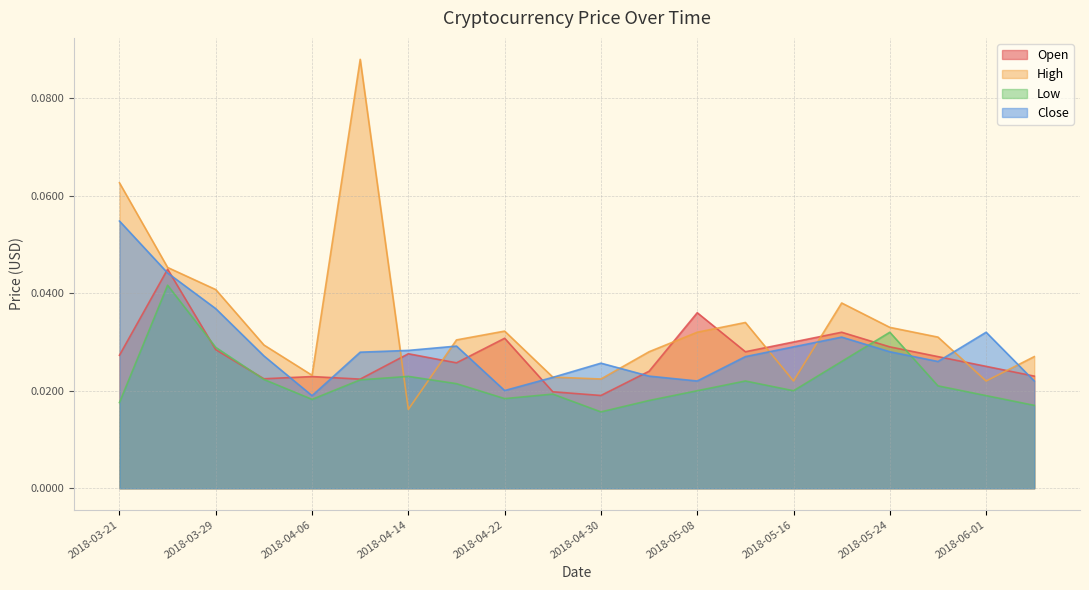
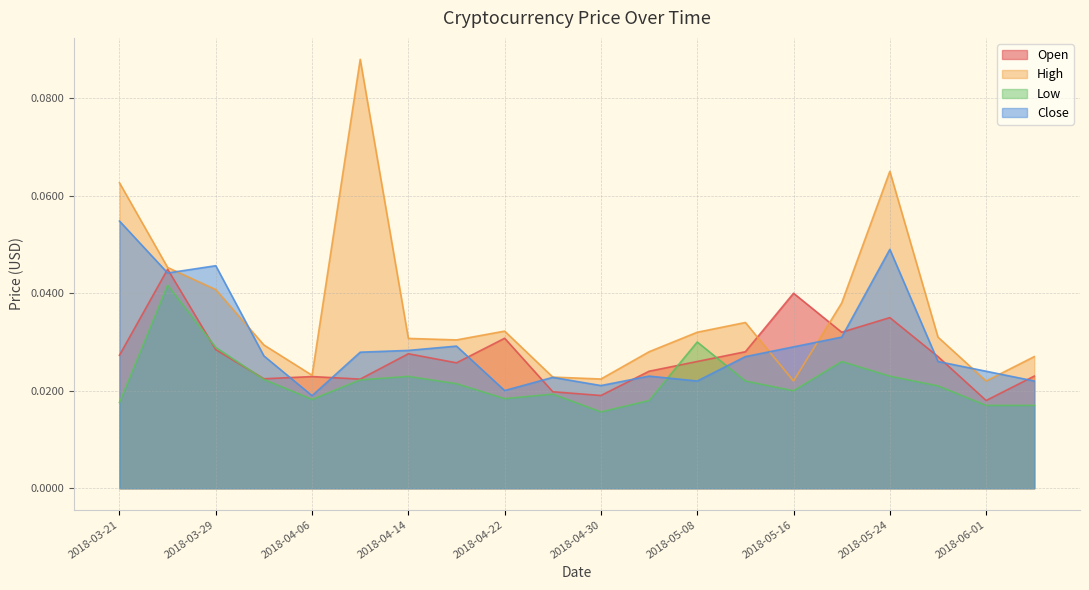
Close, 2018-03-29: 0.037 -> 0.046
High, 2018-04-14: 0.016 -> 0.031
Close, 2018-04-30: 0.026 -> 0.021
Open, 2018-05-08: 0.036 -> 0.026
Low, 2018-05-08: 0.02 -> 0.03
Open, 2018-05-16: 0.03 -> 0.04
Open, 2018-05-24: 0.029 -> 0.035
High, 2018-05-24: 0.033 -> 0.065
Low, 2018-05-24: 0.032 -> 0.023
Close, 2018-05-24: 0.028 -> 0.049
Open, 2018-06-01: 0.025 -> 0.018
Low, 2018-06-01: 0.019 -> 0.017
Close, 2018-06-01: 0.032 -> 0.024
